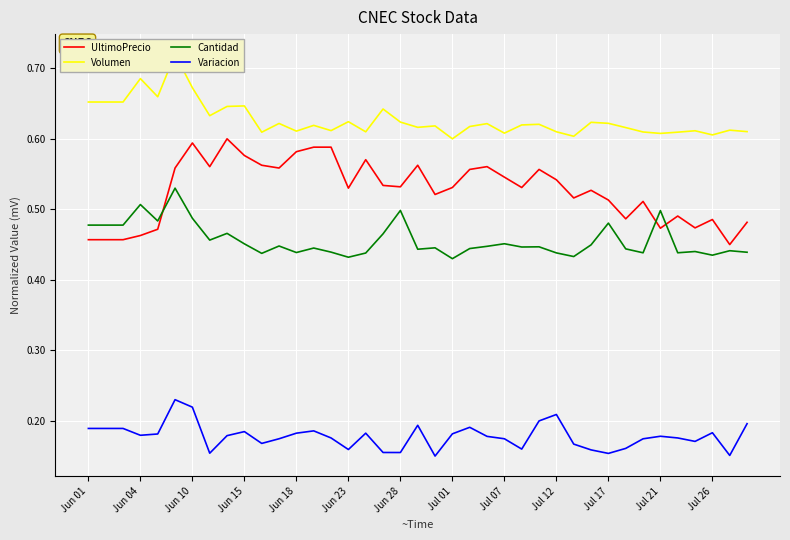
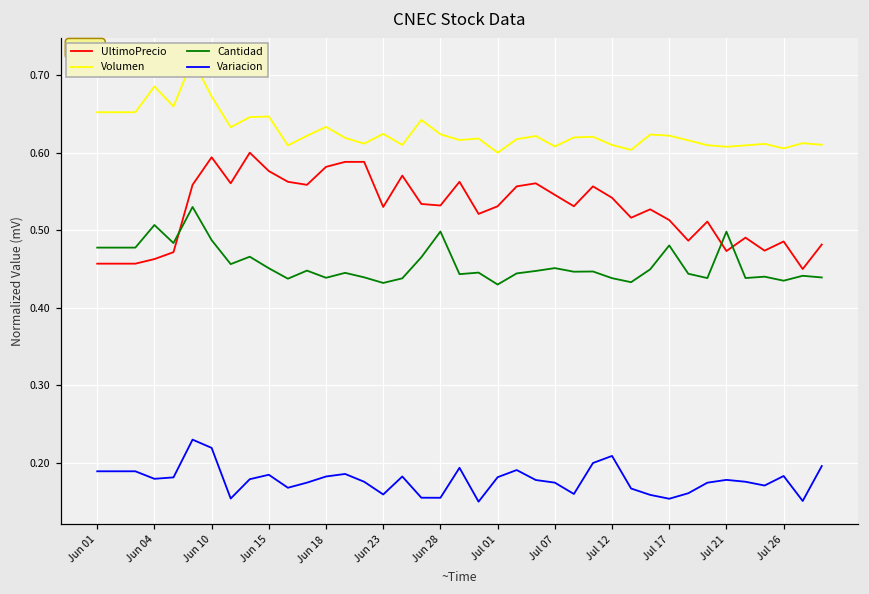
Volumen, Jun 18: 0.61 -> 0.63
